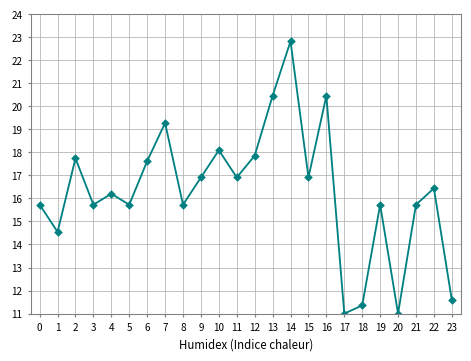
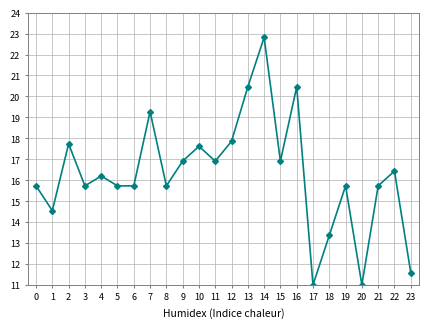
6: 17.6 -> 15.7
10: 18.1 -> 17.6
18: 11.4 -> 13.4
